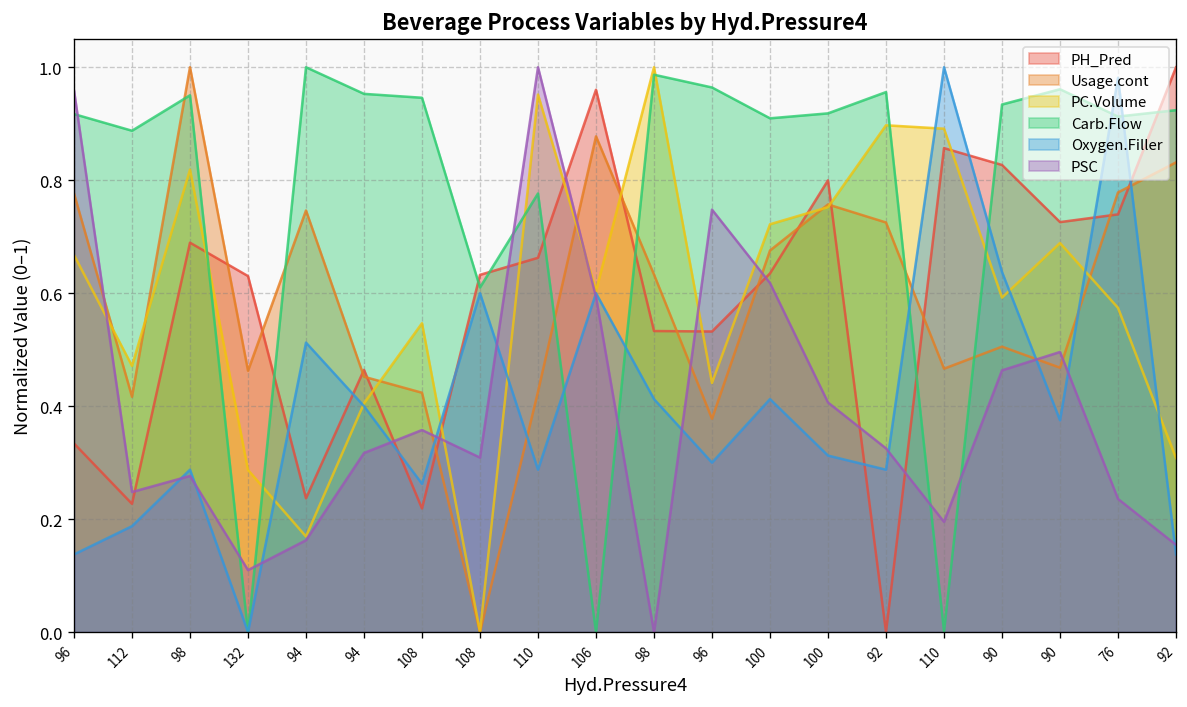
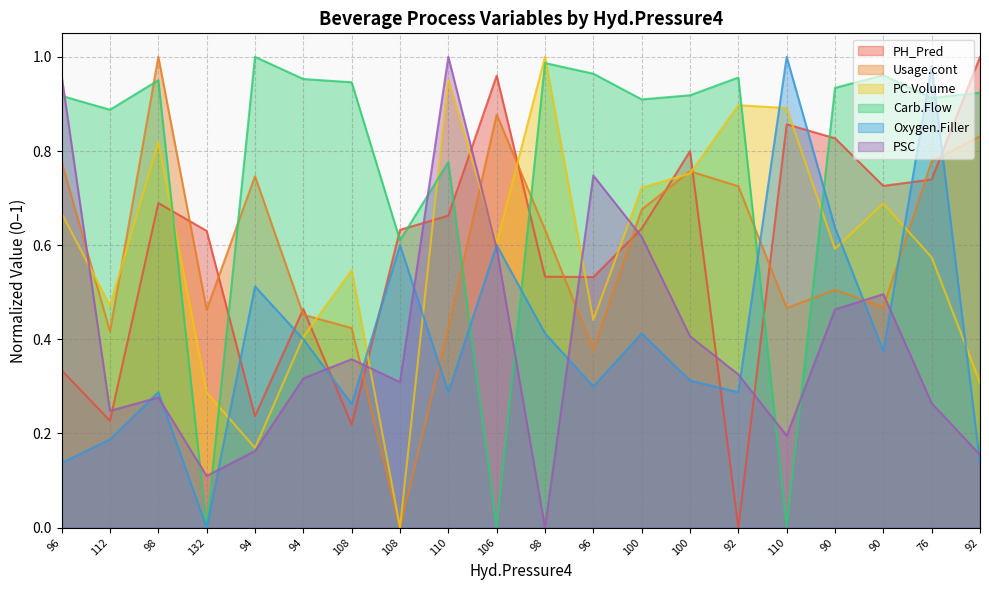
PSC, 76: 0.24 -> 0.26
